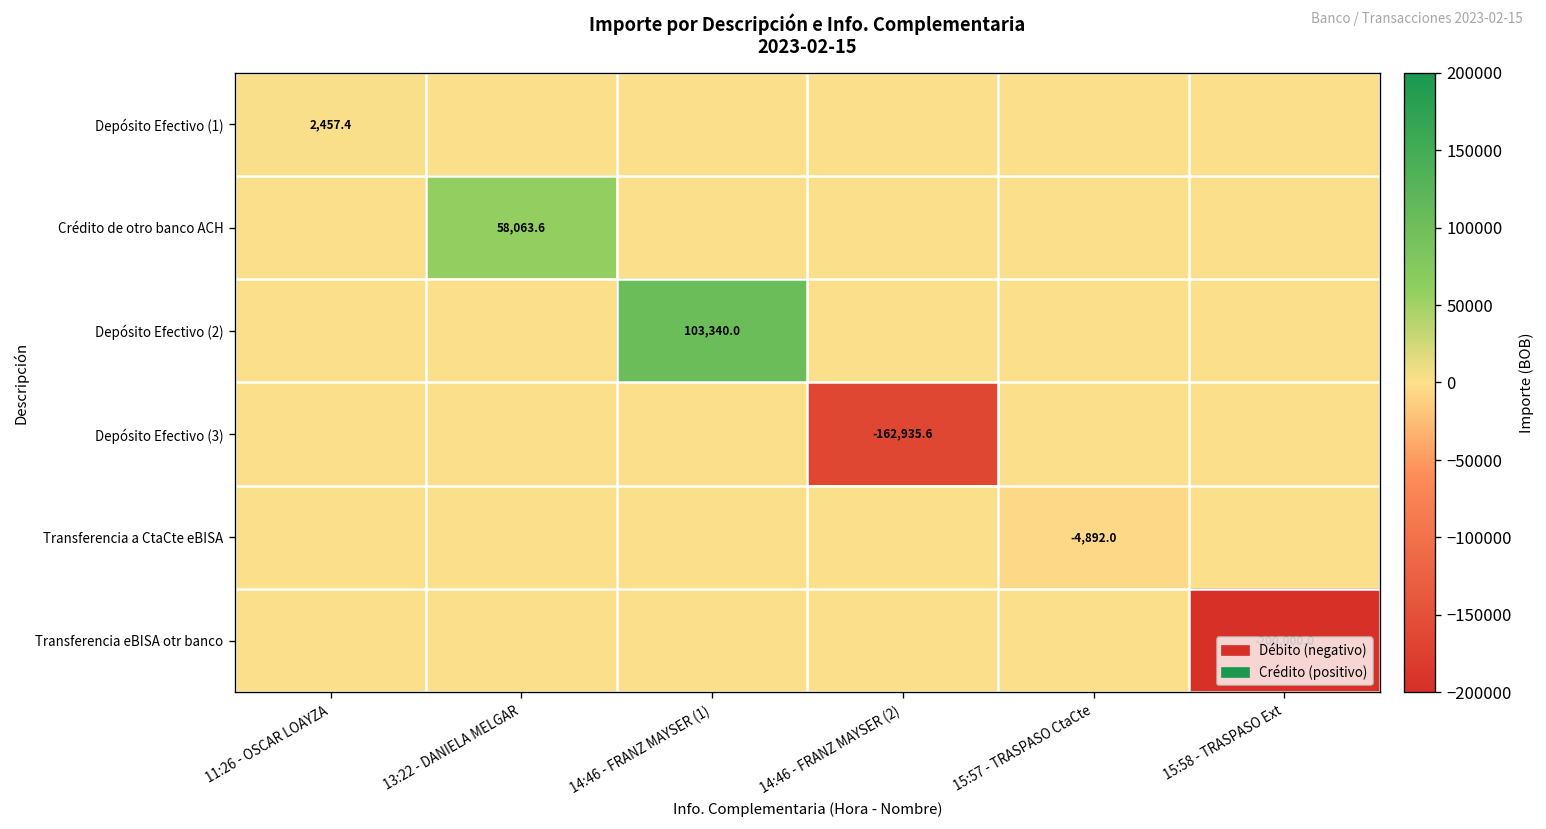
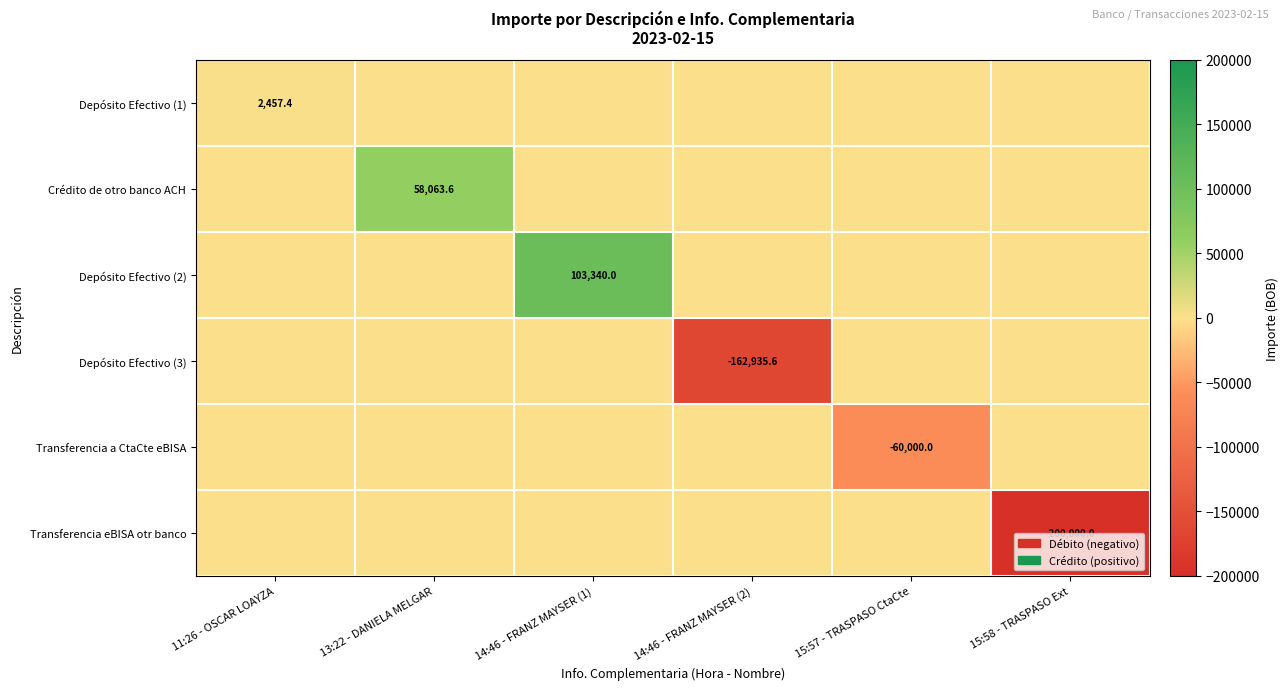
Transferencia a CtaCte eBISA, 15:57 - TRASPASO CtaCte: -4,892.0 -> -60,000.0
